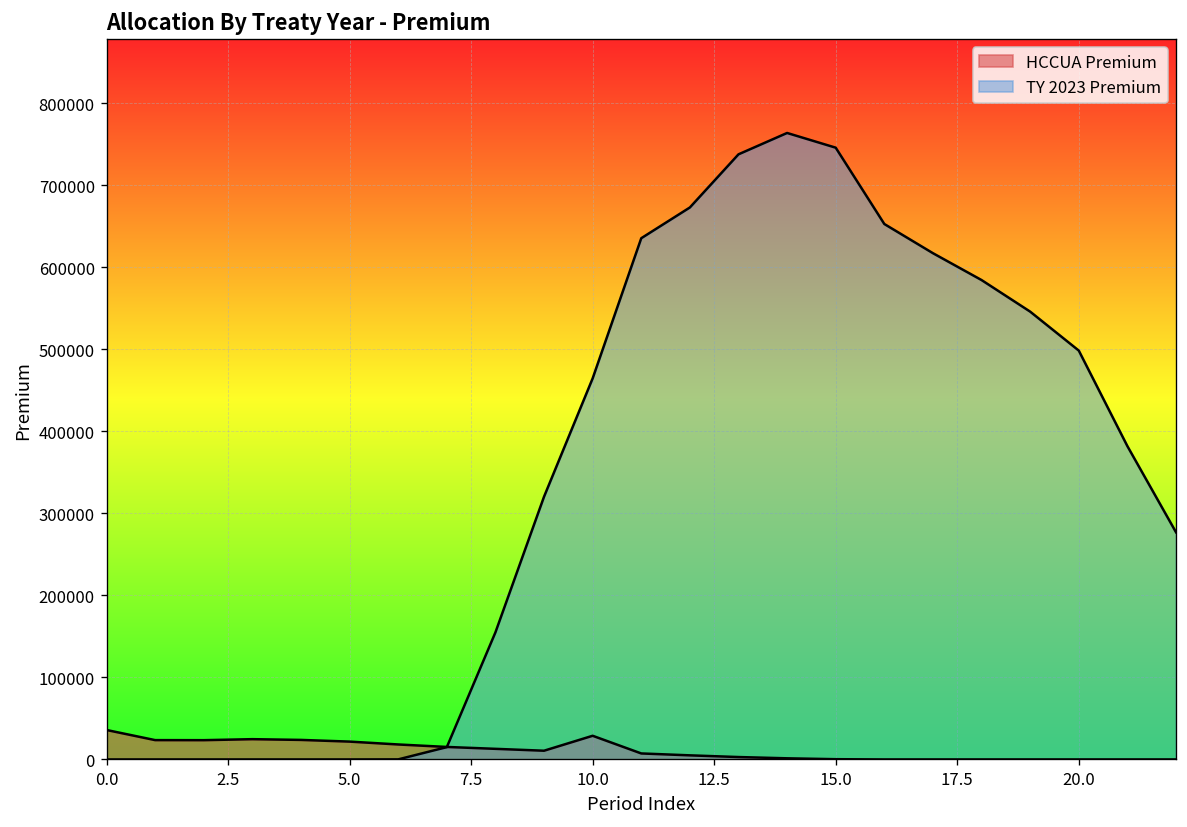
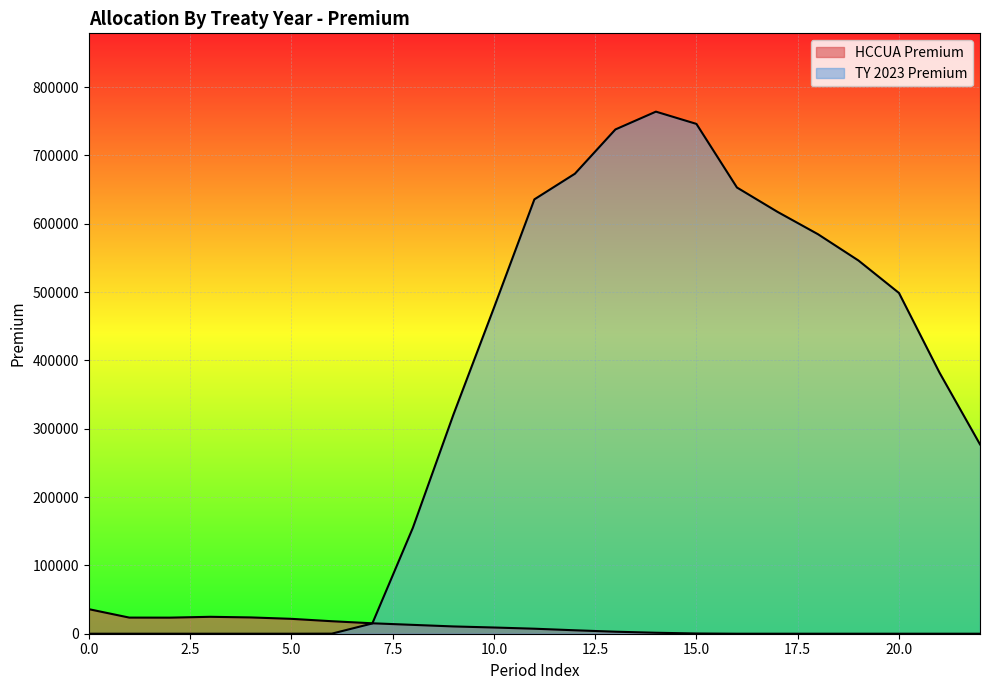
HCCUA Premium, 10.0: 30000 -> 10000
TY 2023 Premium, 10.0: 460000 -> 480000
